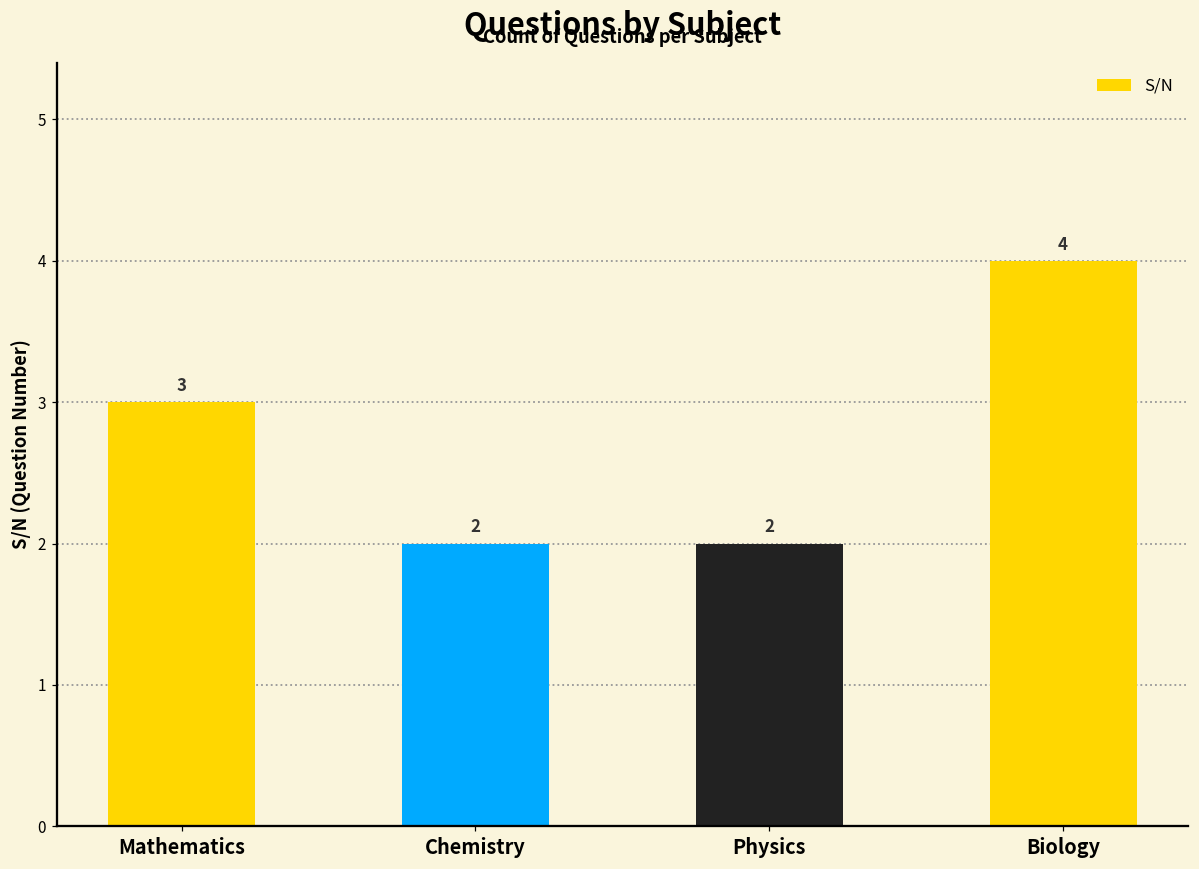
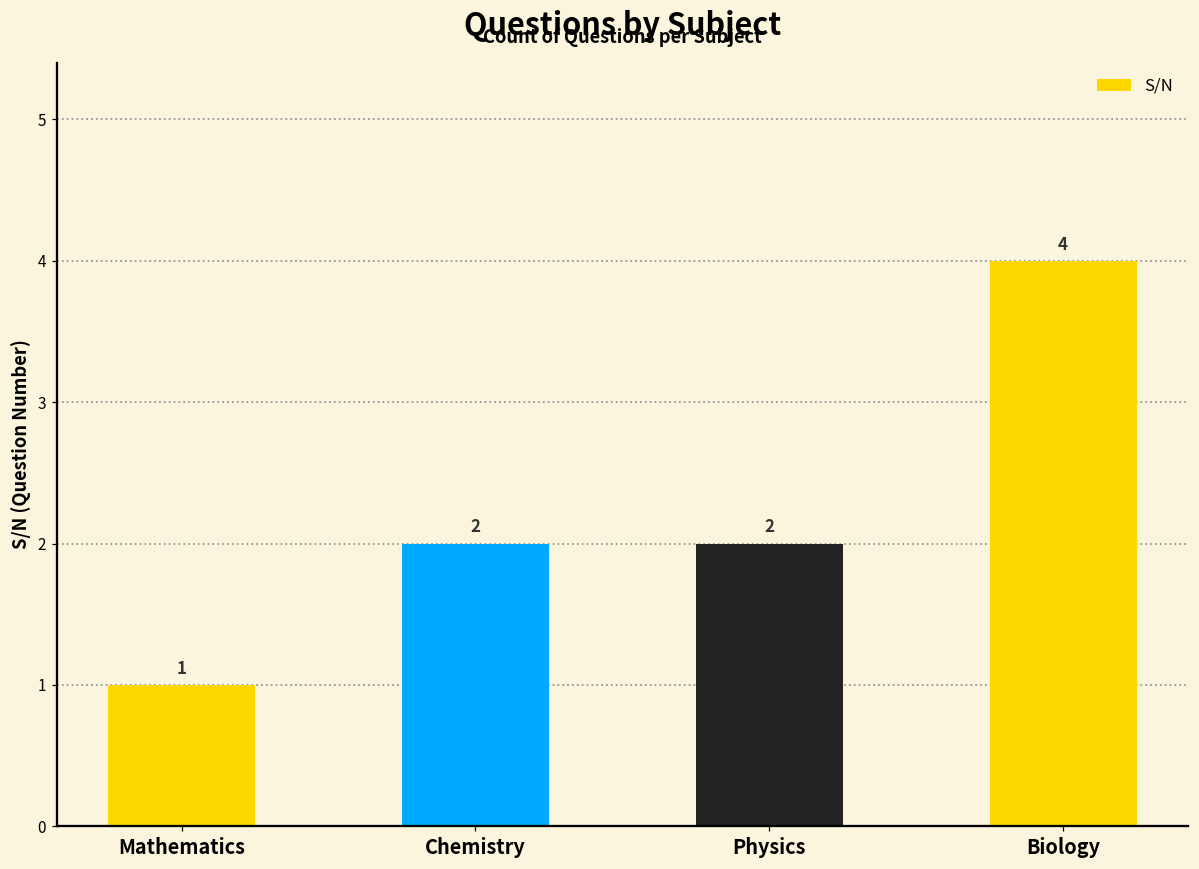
Mathematics: 3 -> 1
